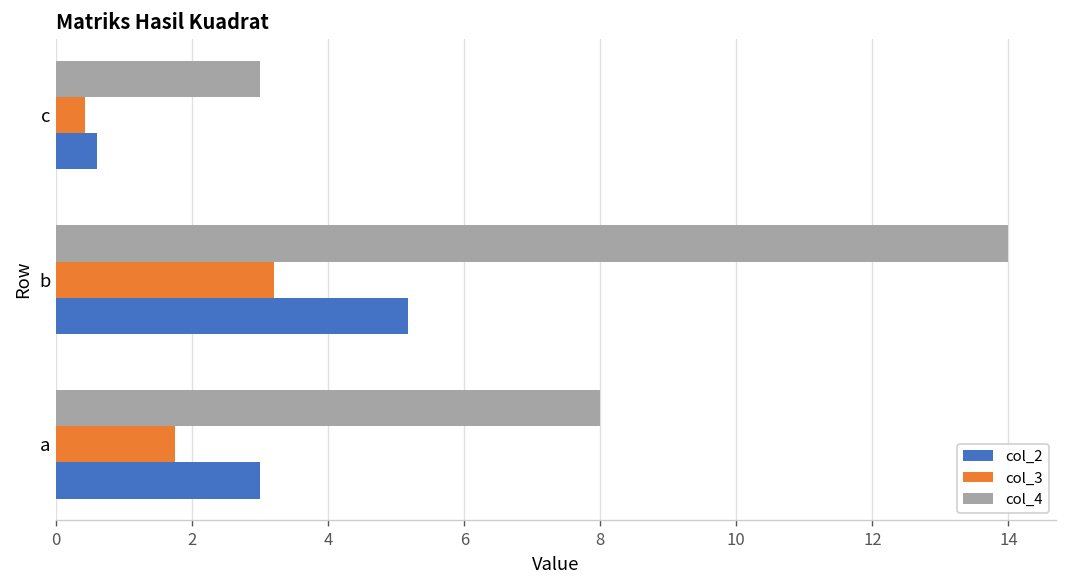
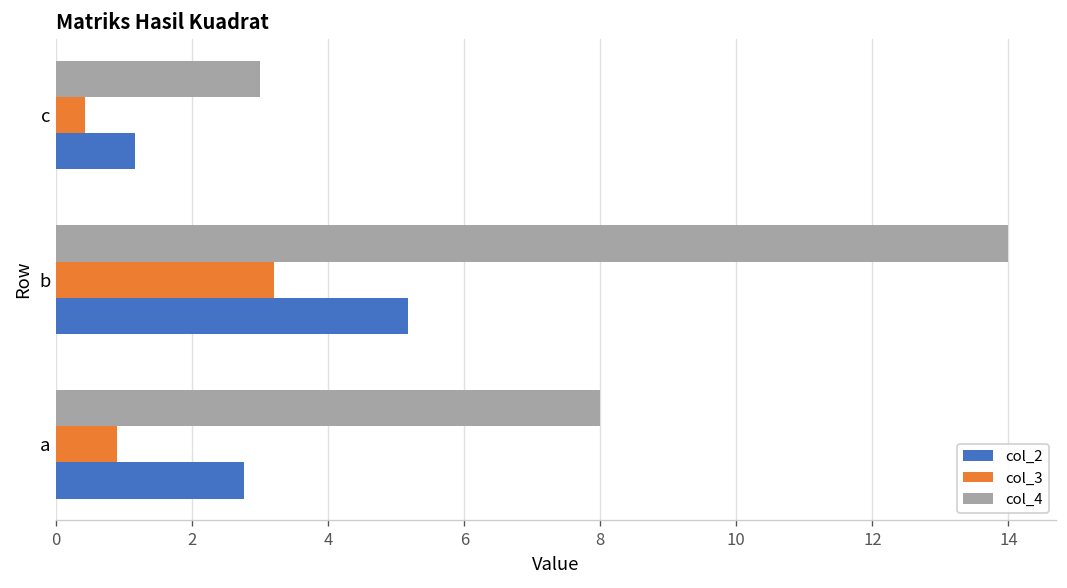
col_2, c: 0.6 -> 1.2
col_3, a: 1.8 -> 0.9
col_2, a: 3.0 -> 2.8
